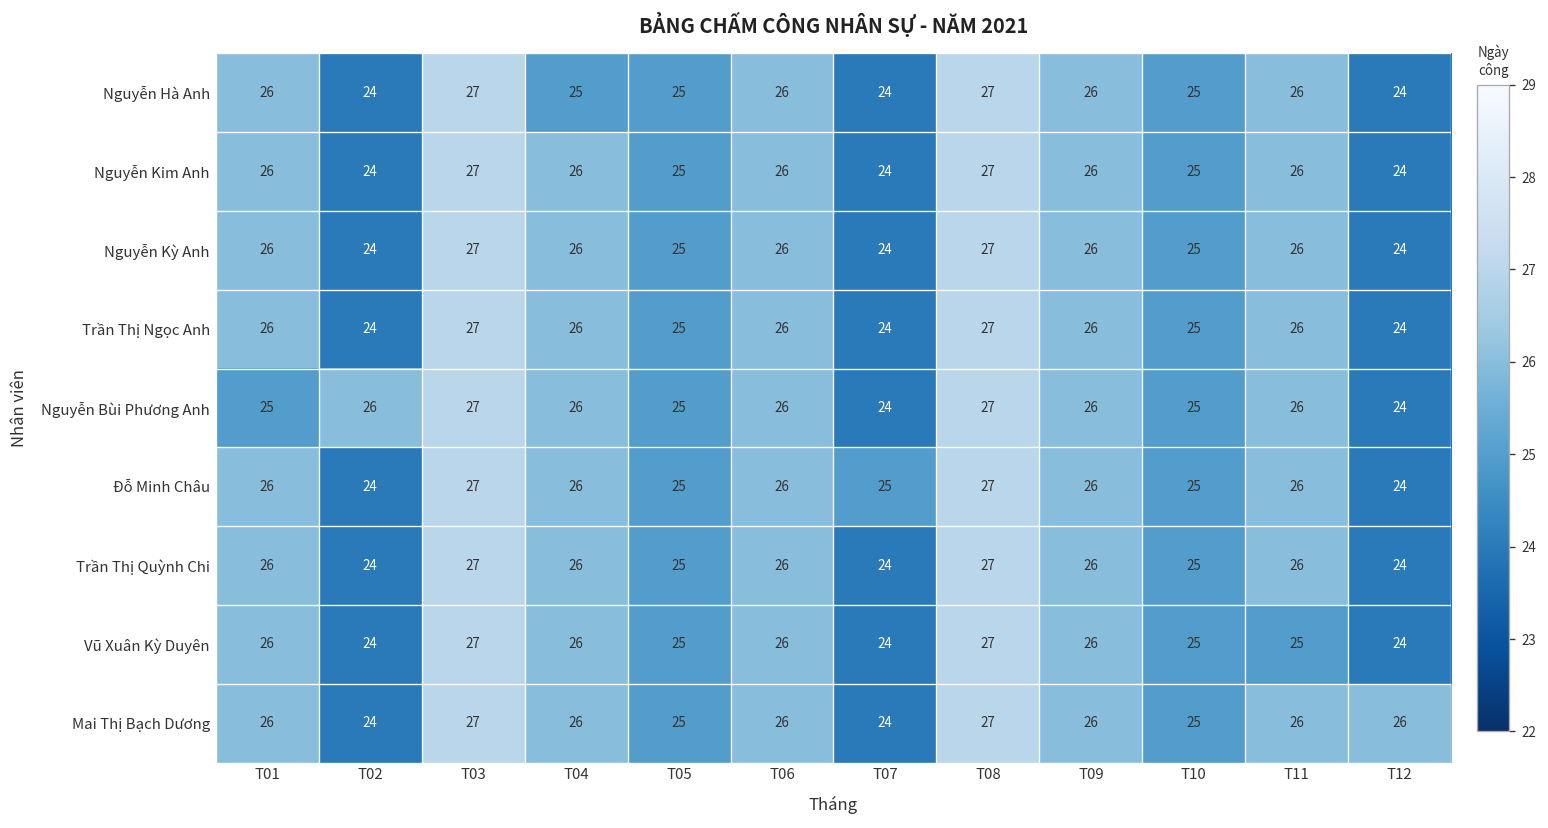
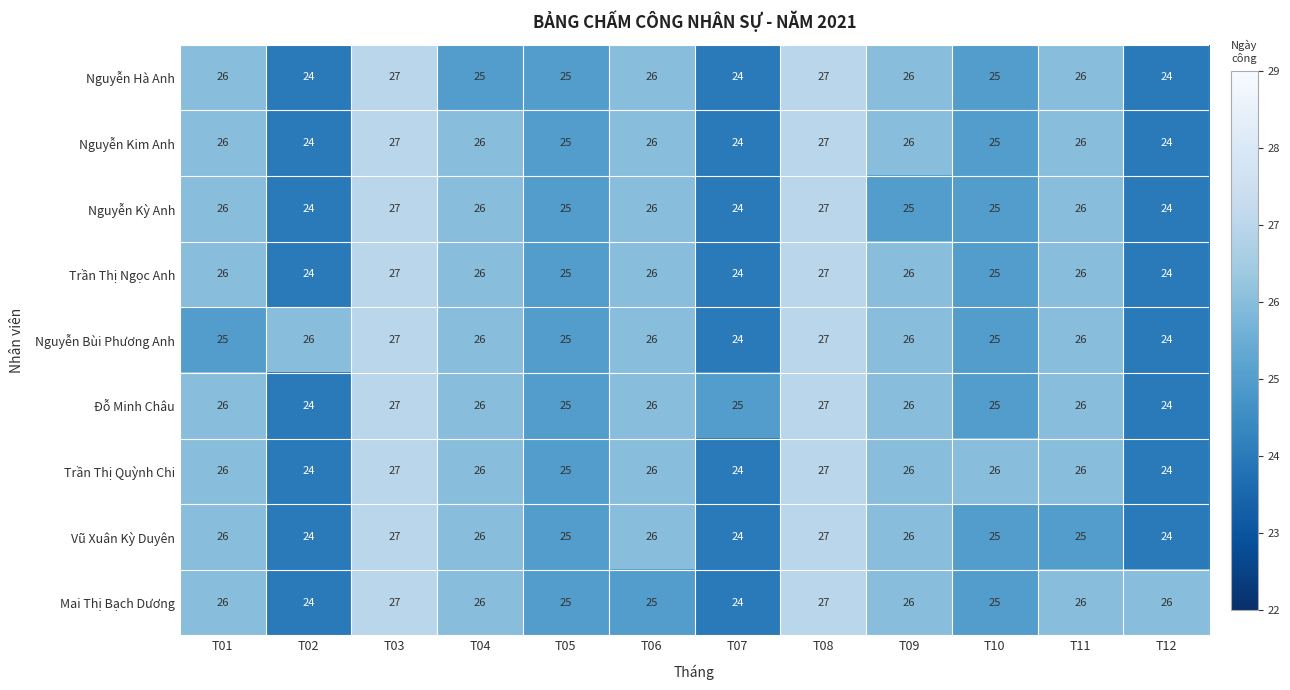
Nguyễn Kỳ Anh, T09: 26 -> 25
Trần Thị Quỳnh Chi, T10: 25 -> 26
Mai Thị Bạch Dương, T06: 26 -> 25
